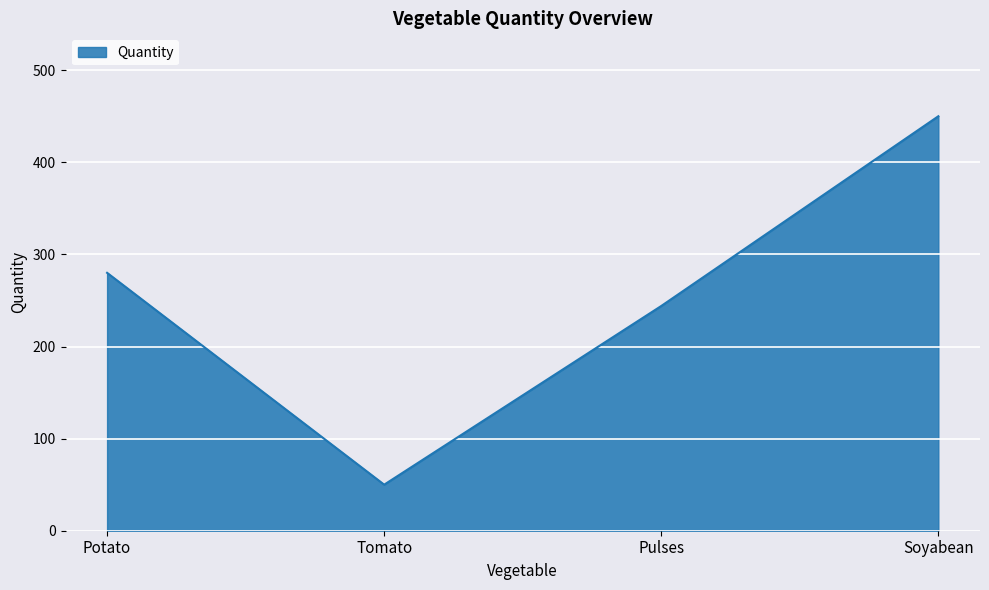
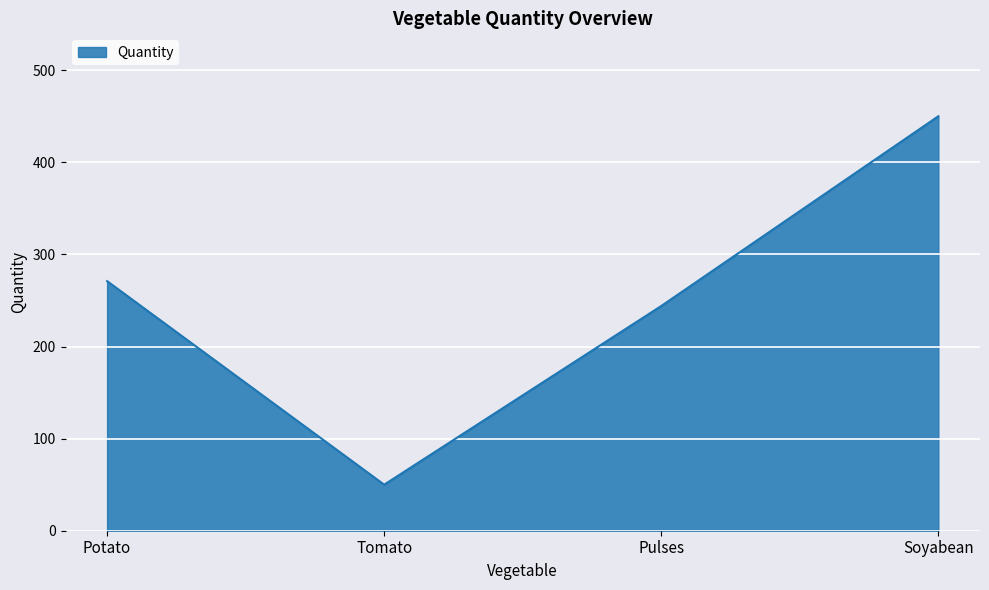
Potato: 280 -> 270
